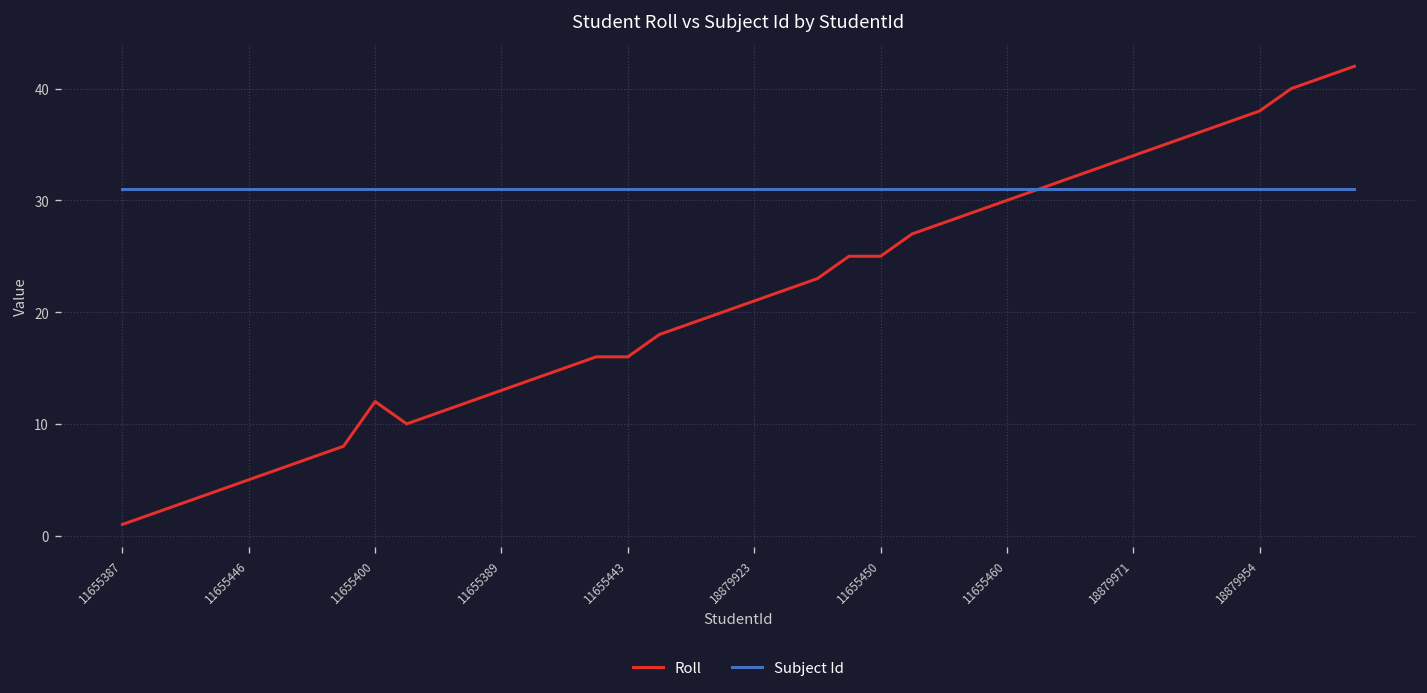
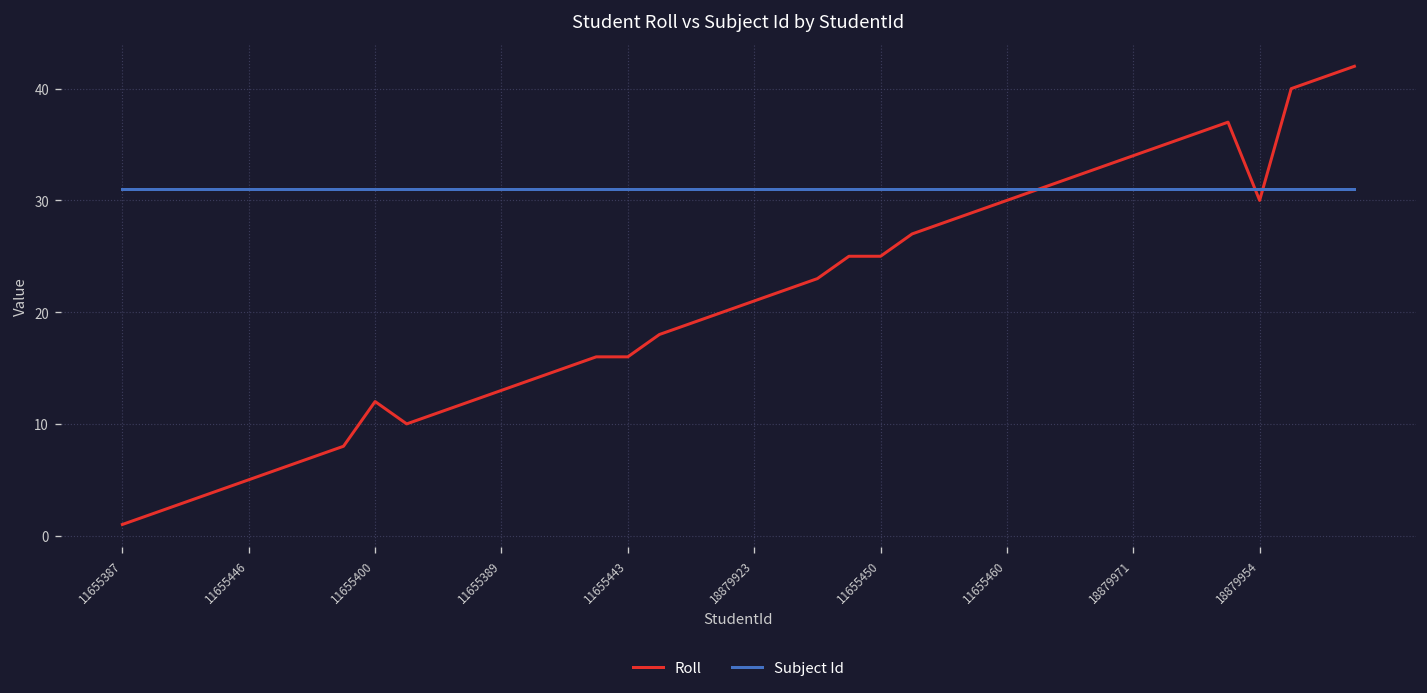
Roll, 18879954: 38 -> 30
